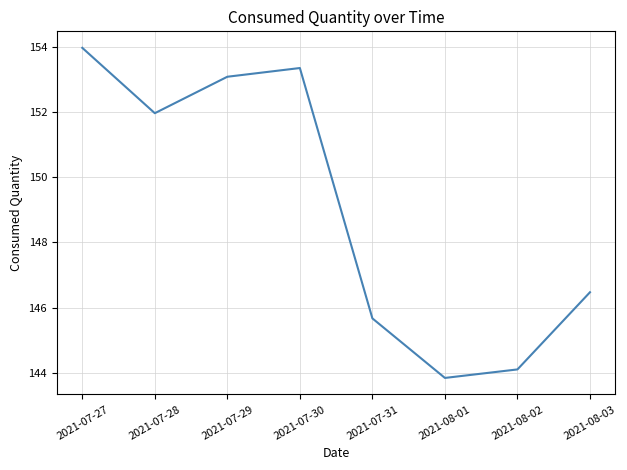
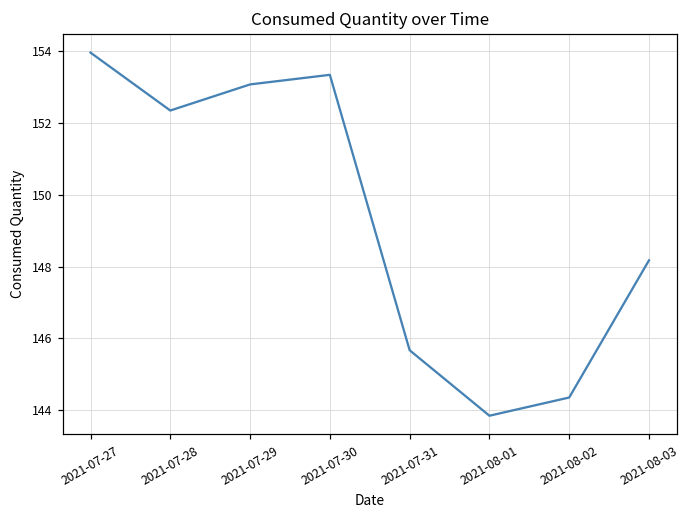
2021-07-28: 152.0 -> 152.4
2021-08-02: 144.1 -> 144.4
2021-08-03: 146.5 -> 148.2
